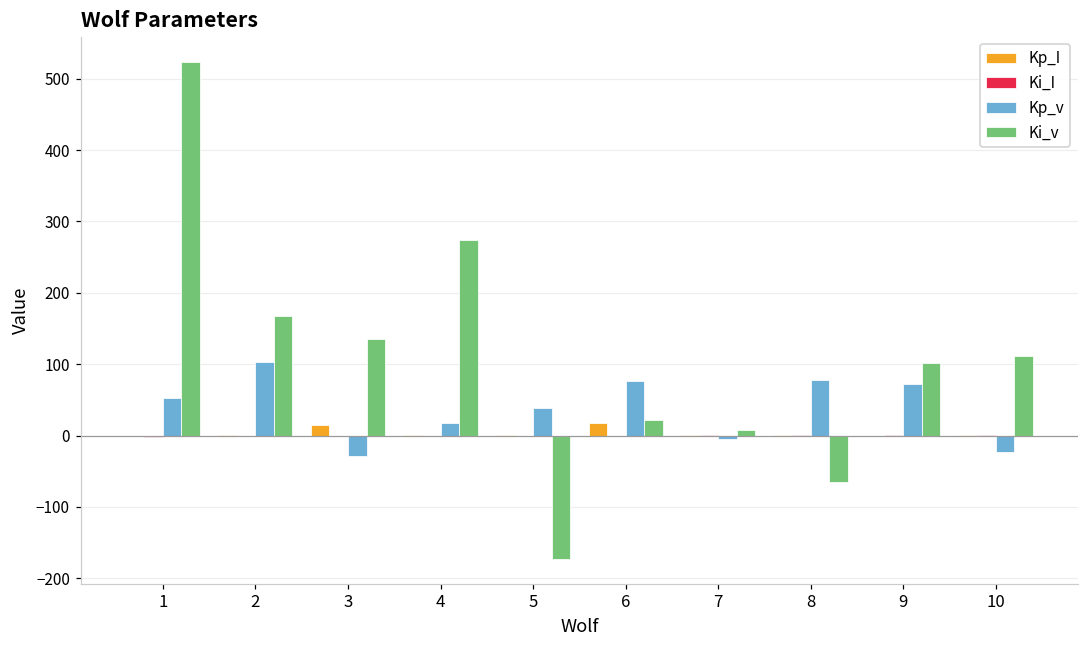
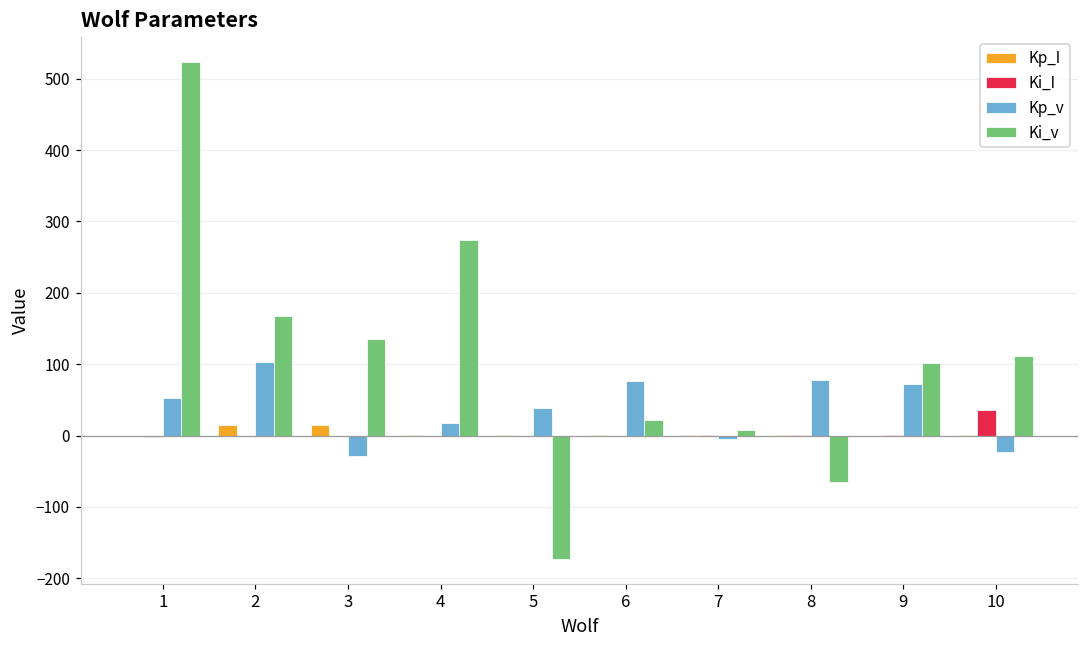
Kp_I, 2: 0 -> 10
Kp_I, 6: 20 -> 0
Ki_I, 10: 0 -> 40
